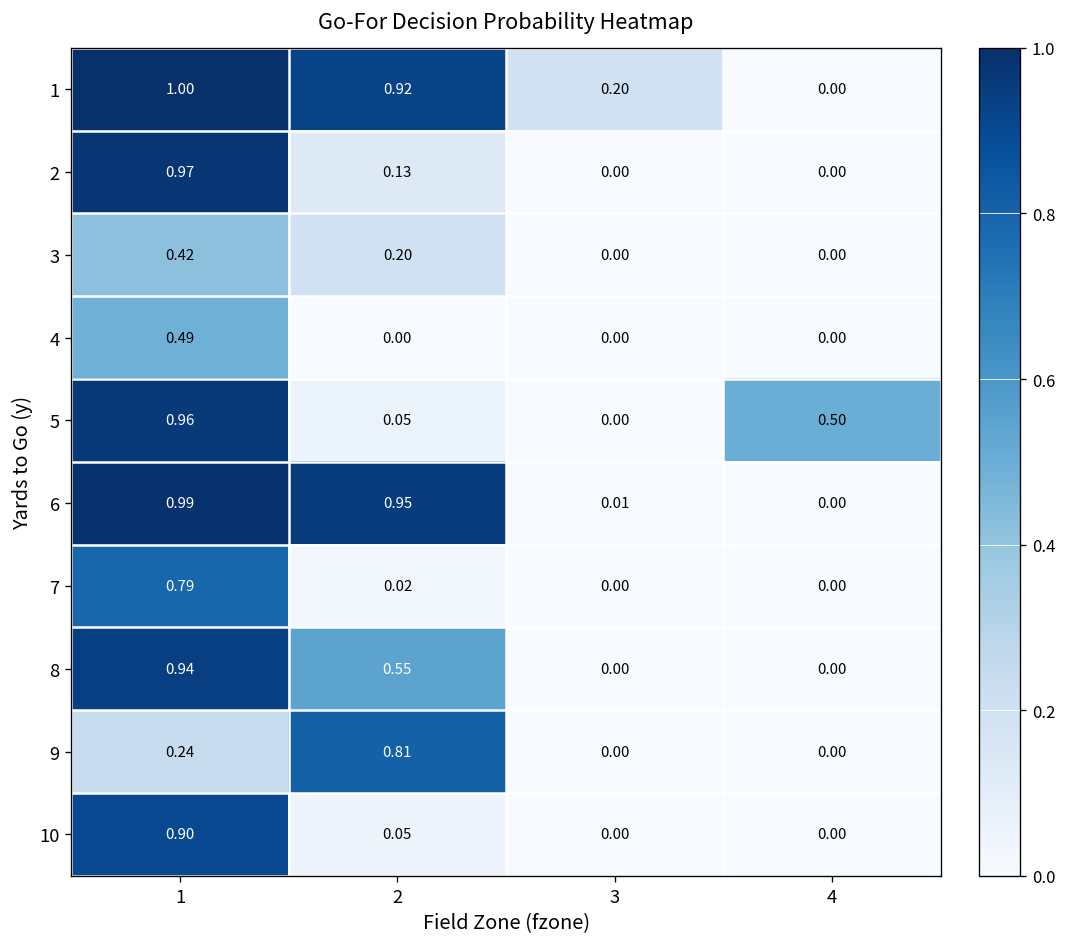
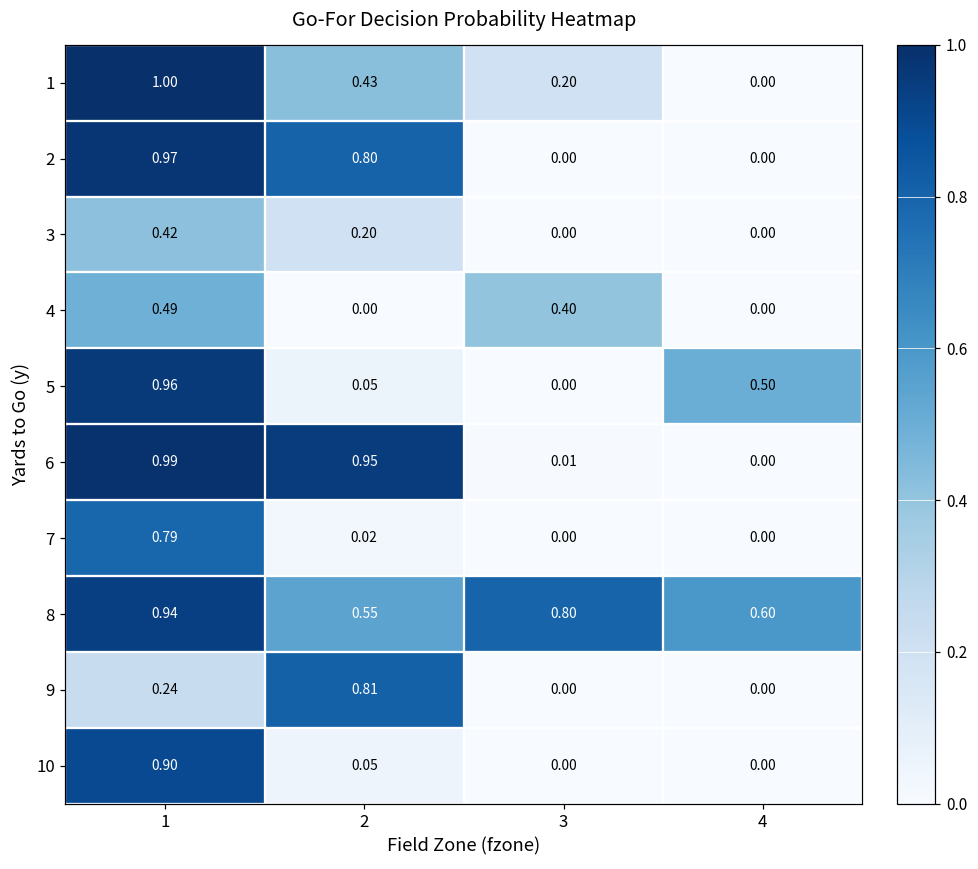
1, 2: 0.92 -> 0.43
2, 2: 0.13 -> 0.80
4, 3: 0.00 -> 0.40
8, 3: 0.00 -> 0.80
8, 4: 0.00 -> 0.60
